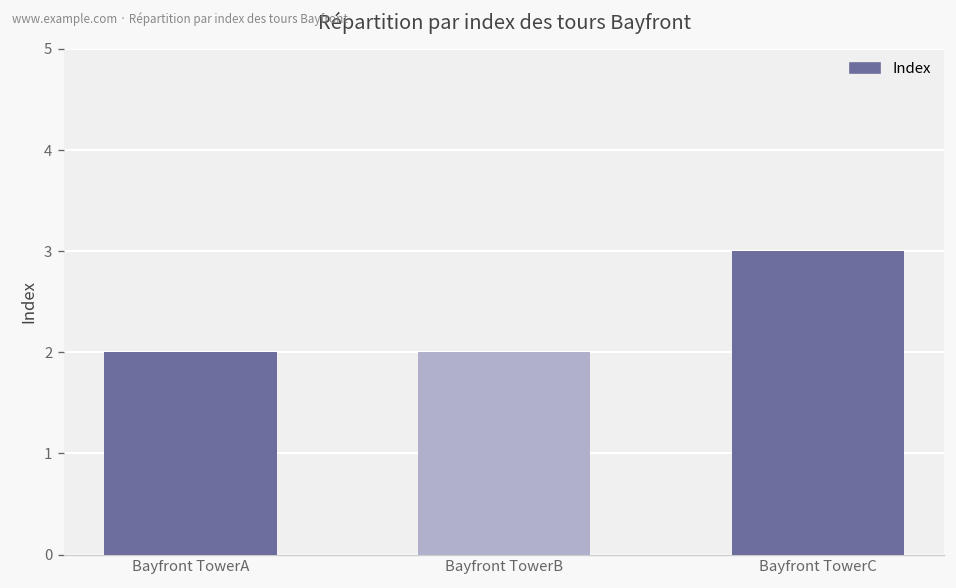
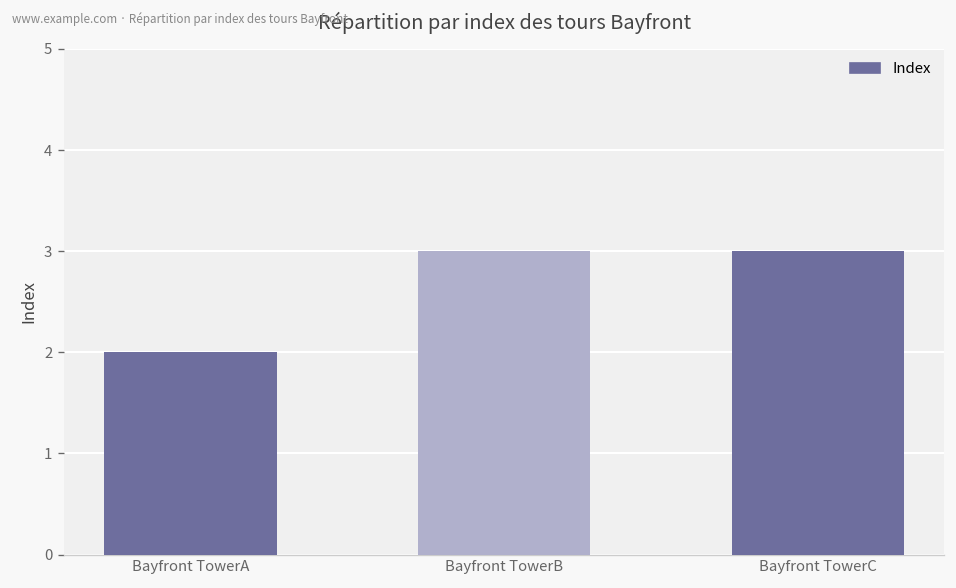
Bayfront TowerB: 2 -> 3
